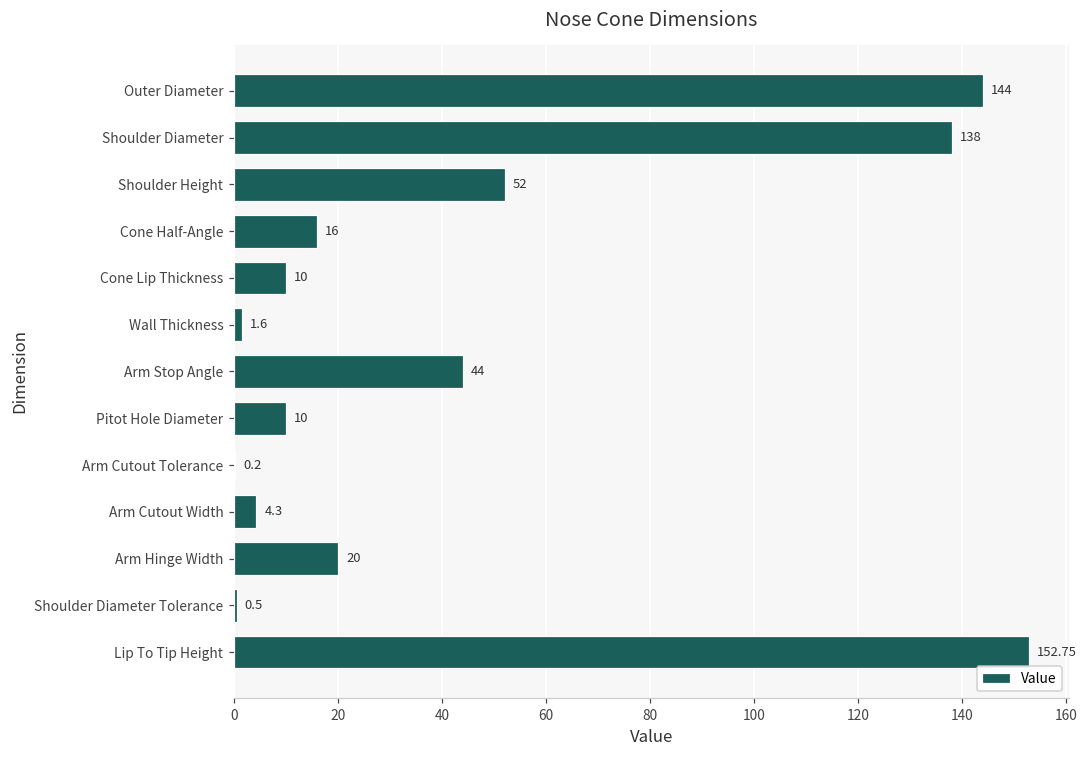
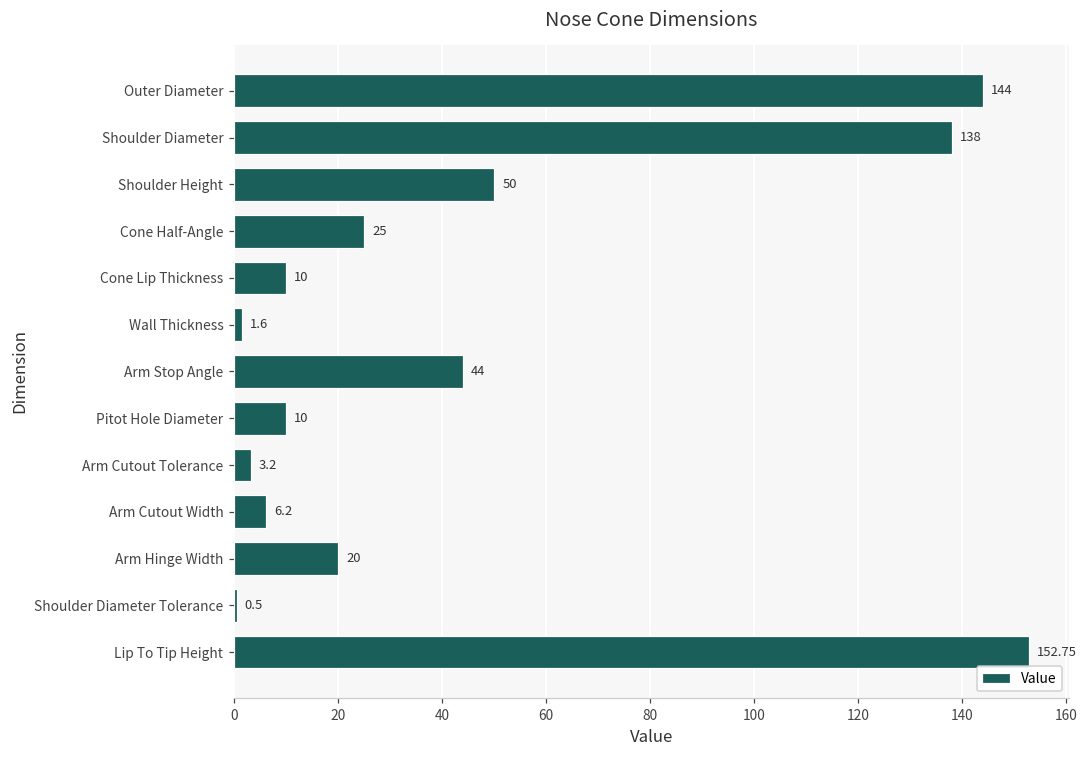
Shoulder Height: 52 -> 50
Cone Half-Angle: 16 -> 25
Arm Cutout Tolerance: 0.2 -> 3.2
Arm Cutout Width: 4.3 -> 6.2
